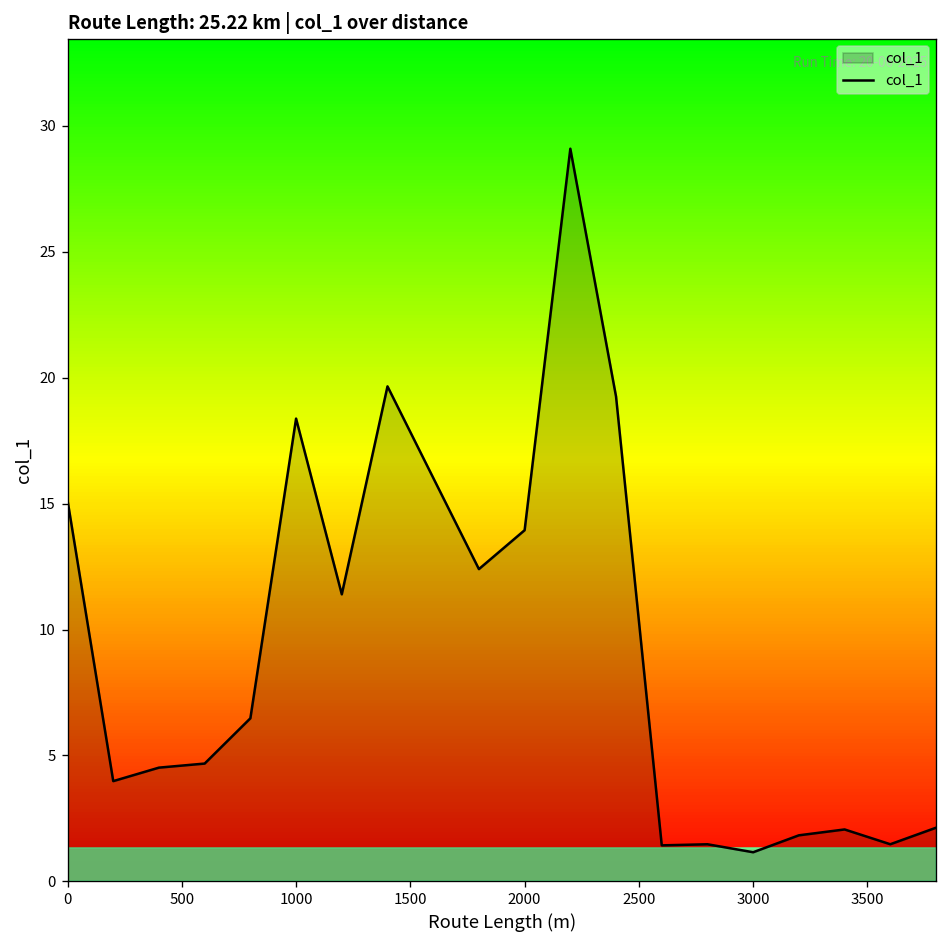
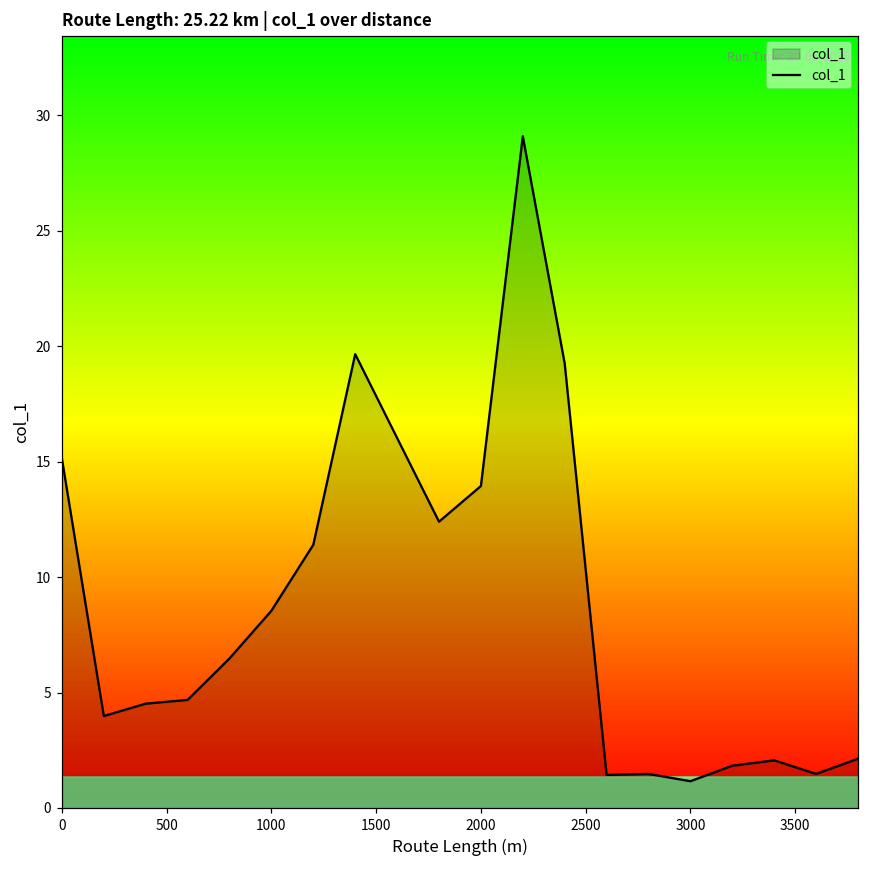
1000: 18.4 -> 8.5
